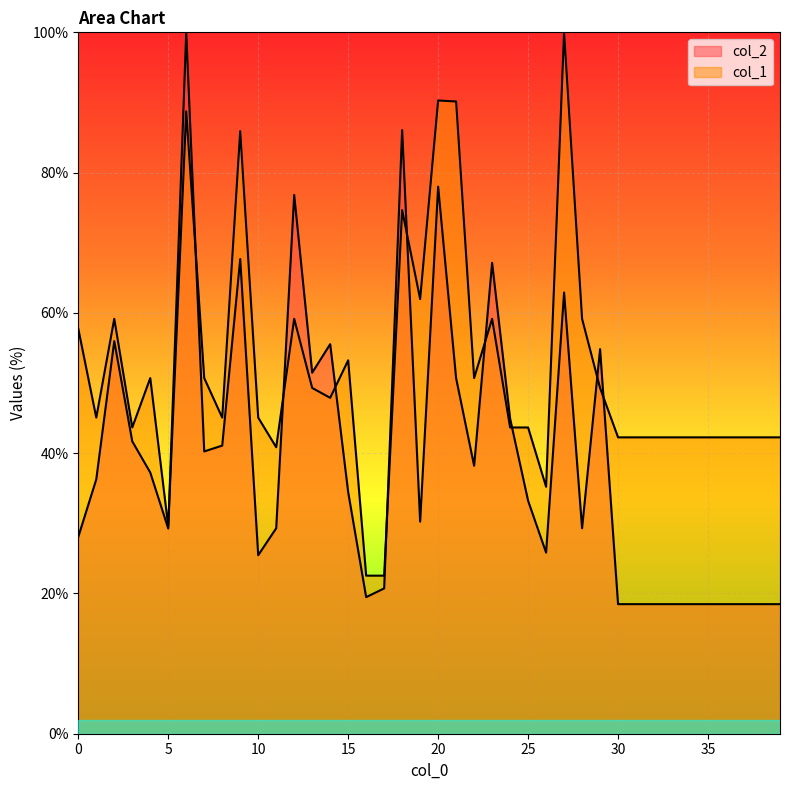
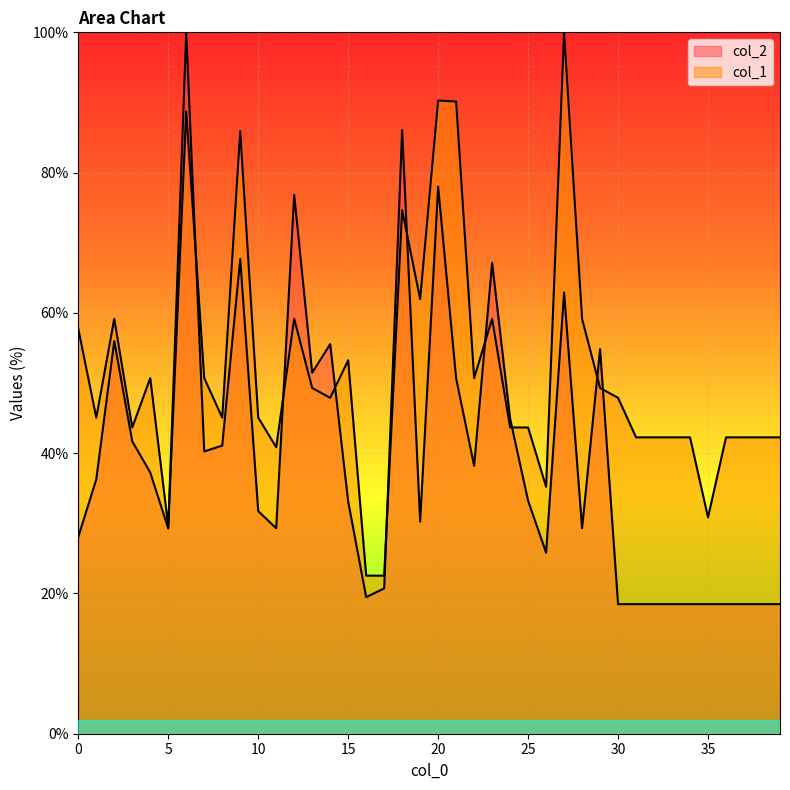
col_2, 10: 25% -> 32%
col_2, 15: 34% -> 33%
col_1, 30: 42% -> 48%
col_1, 35: 42% -> 31%
